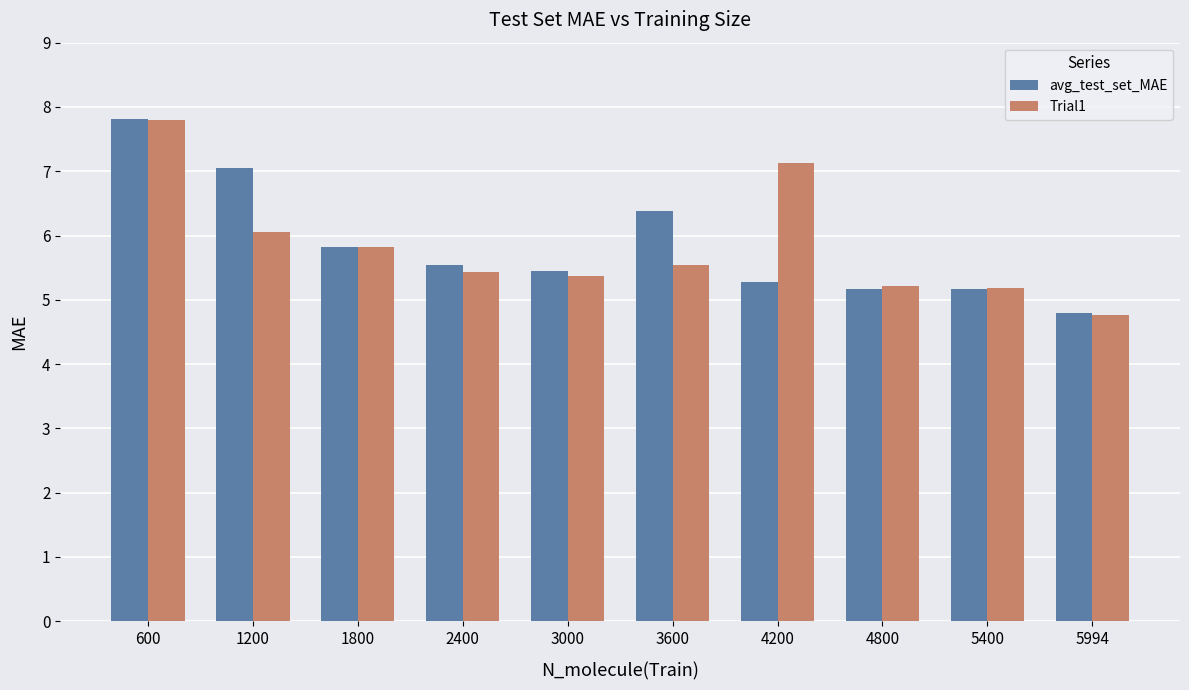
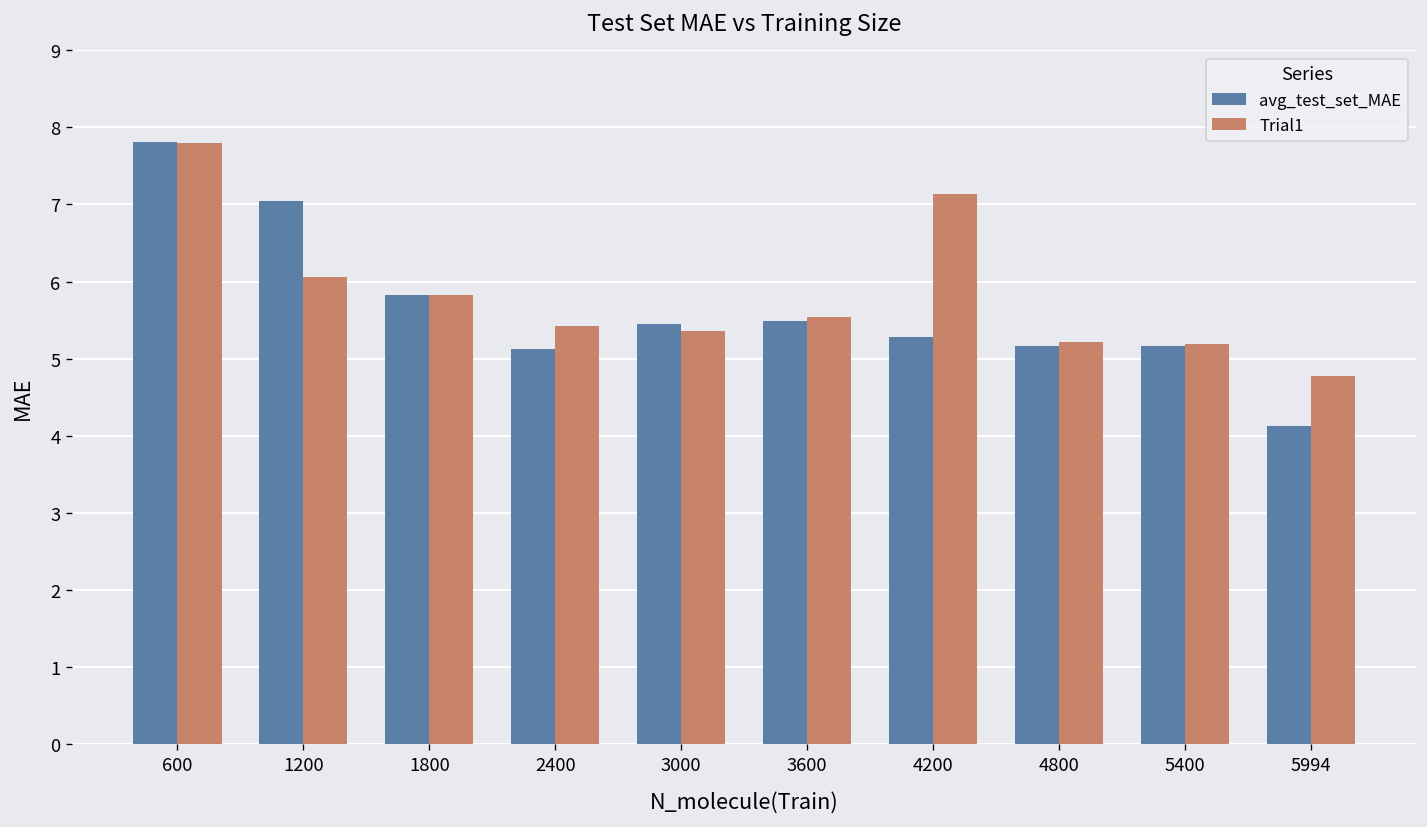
avg_test_set_MAE, 2400: 5.5 -> 5.1
avg_test_set_MAE, 3600: 6.4 -> 5.5
avg_test_set_MAE, 5994: 4.8 -> 4.1
